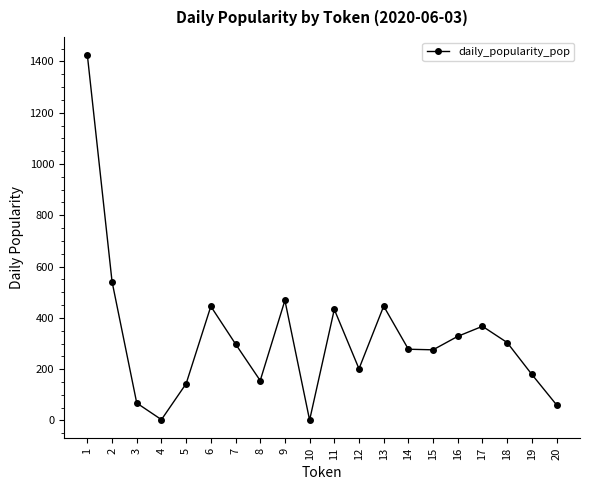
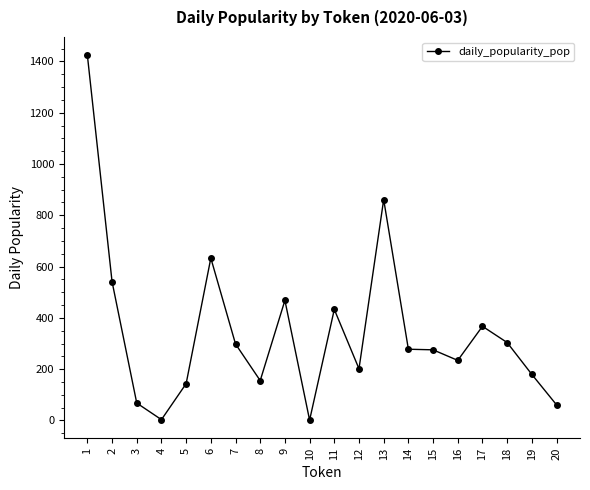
6: 450 -> 630
13: 450 -> 860
16: 330 -> 230
